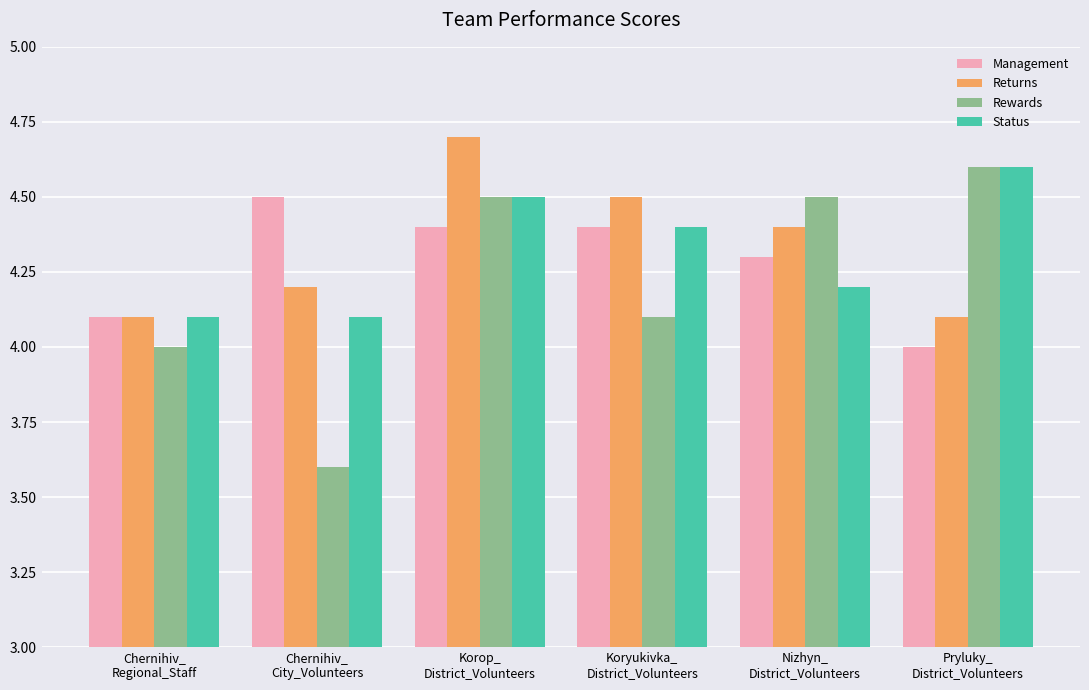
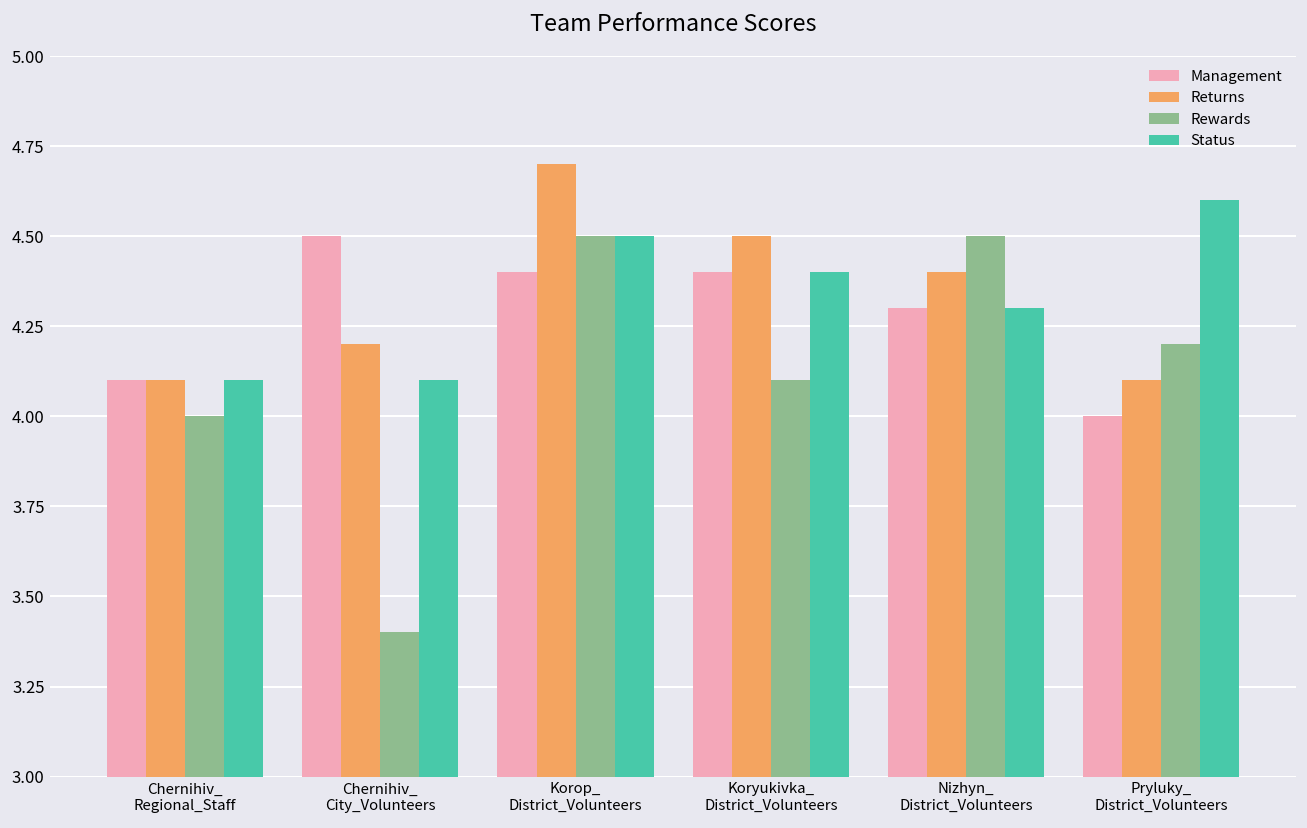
Rewards, Chernihiv_ City_Volunteers: 3.6 -> 3.4
Status, Nizhyn_ District_Volunteers: 4.2 -> 4.3
Rewards, Pryluky_ District_Volunteers: 4.6 -> 4.2
